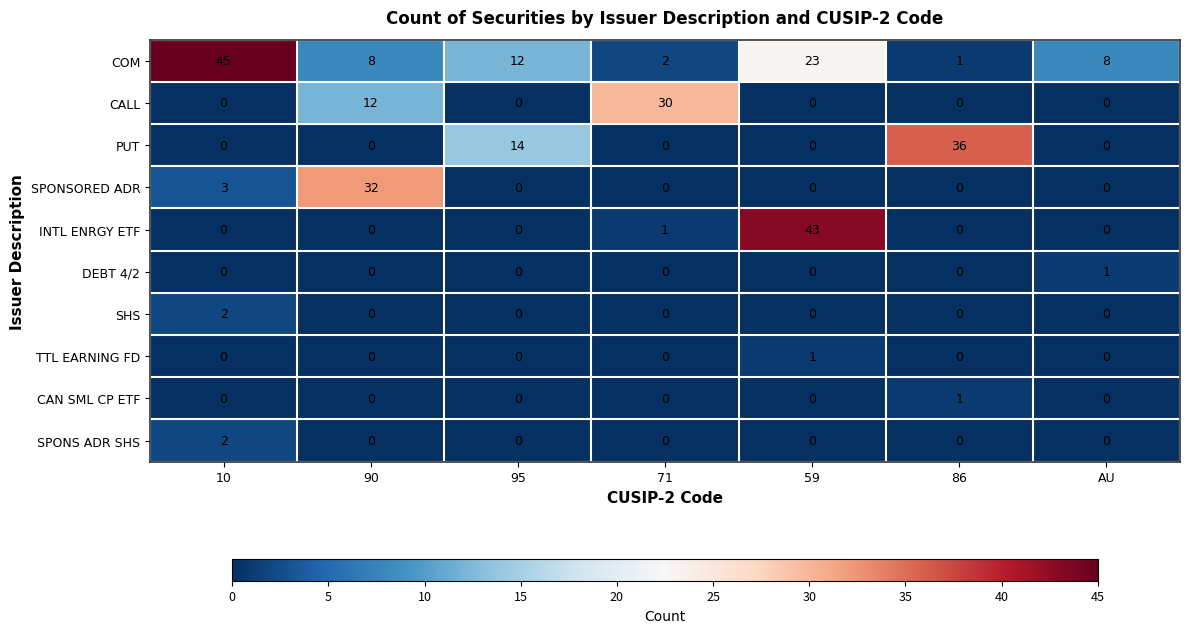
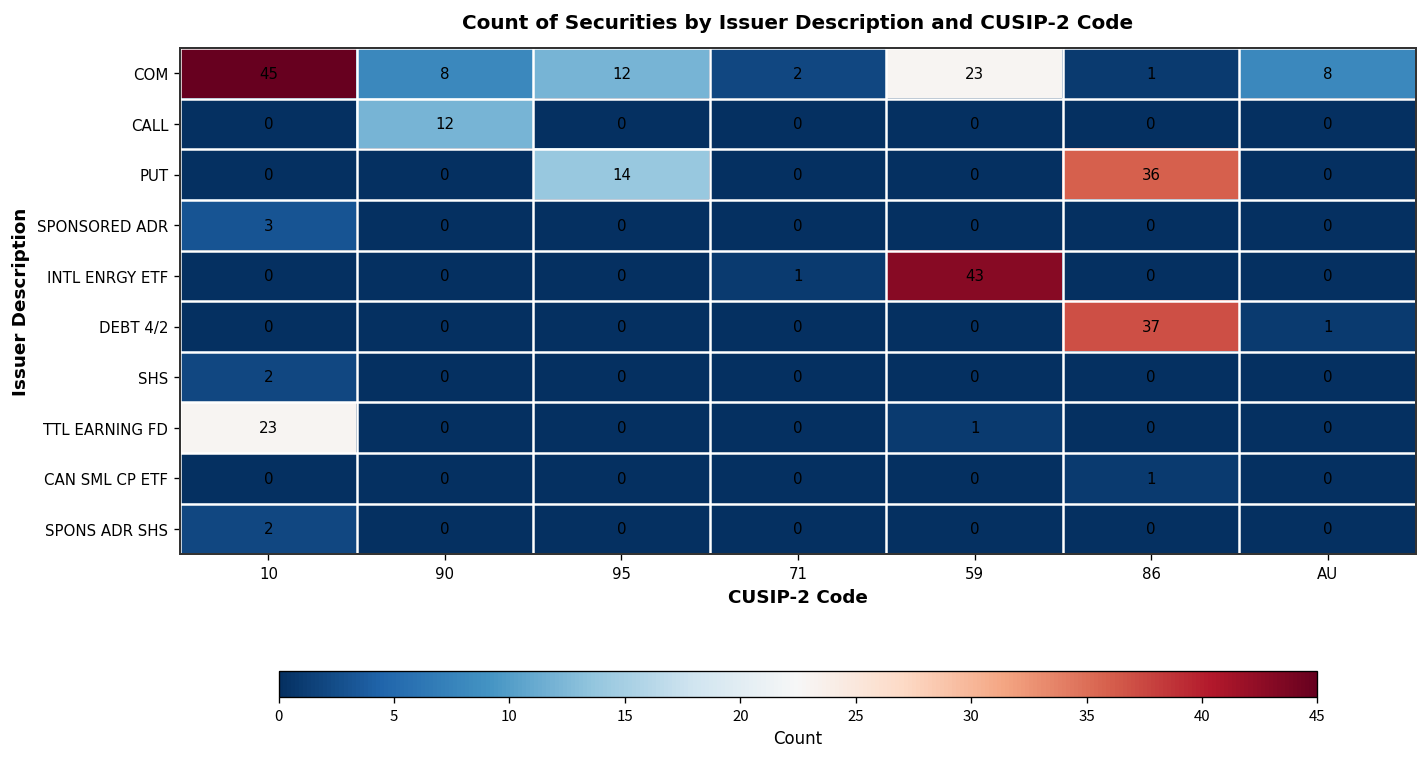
CALL, 71: 30 -> 0
SPONSORED ADR, 90: 32 -> 0
DEBT 4/2, 86: 0 -> 37
TTL EARNING FD, 10: 0 -> 23
